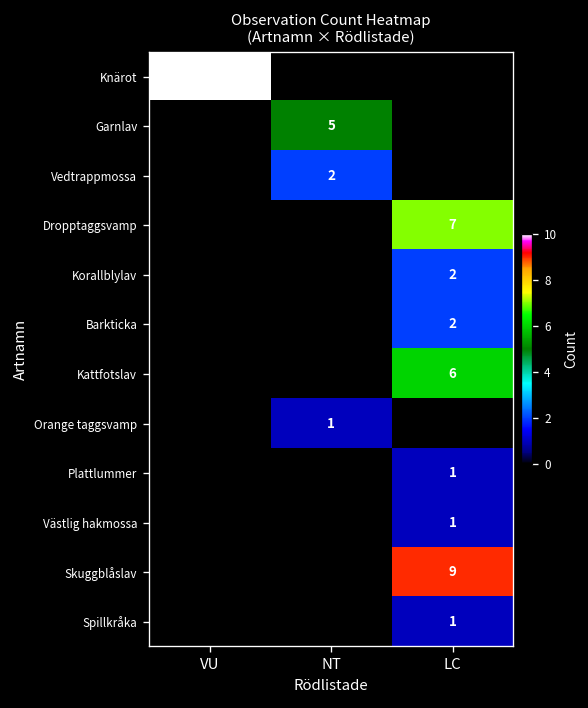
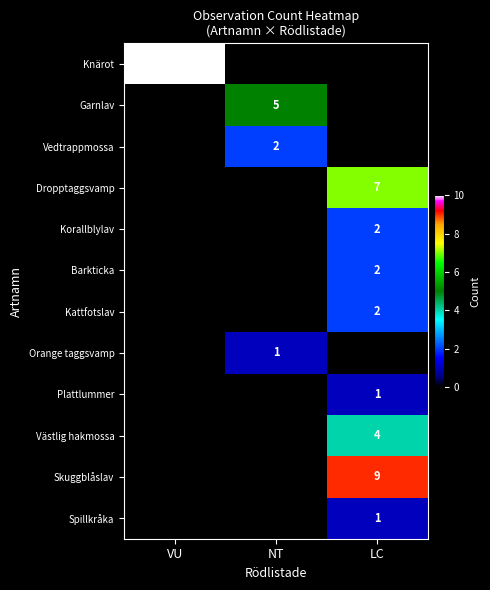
Kattfotslav, LC: 6 -> 2
Västlig hakmossa, LC: 1 -> 4
